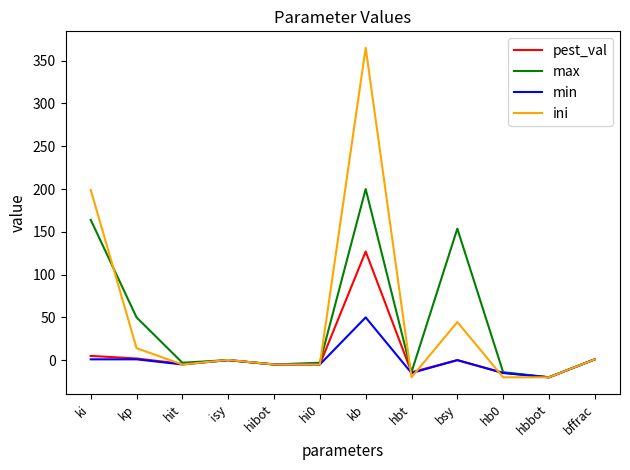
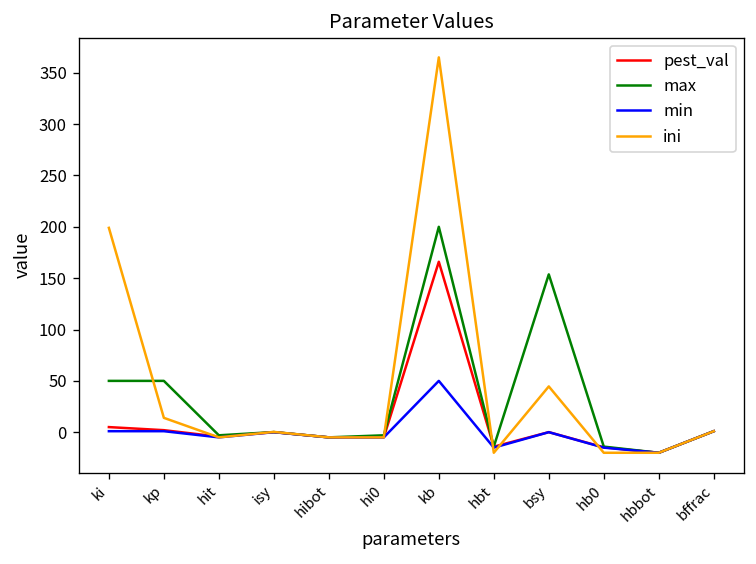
max, ki: 160 -> 50
pest_val, kb: 130 -> 170
